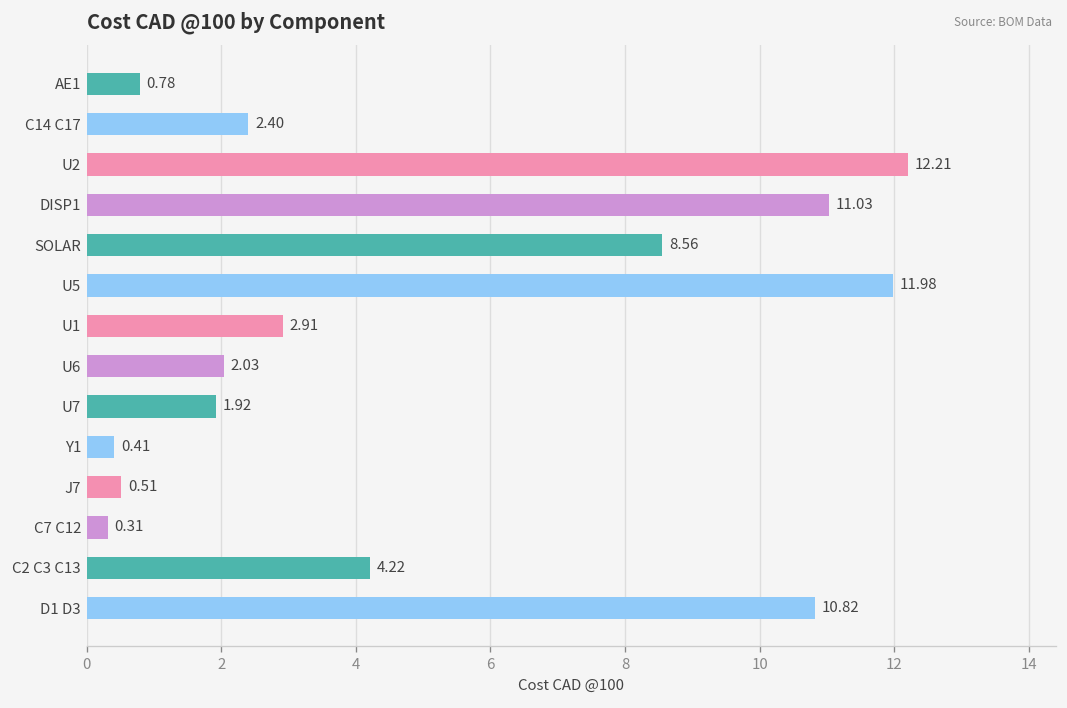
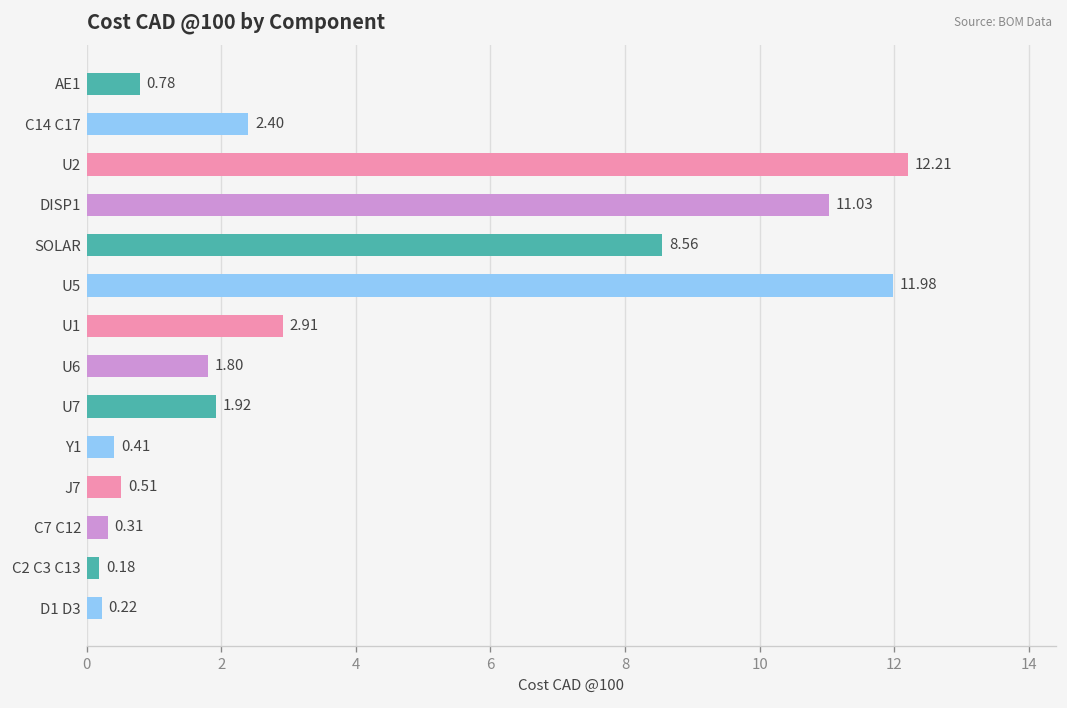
U6: 2.03 -> 1.80
C2 C3 C13: 4.22 -> 0.18
D1 D3: 10.82 -> 0.22
